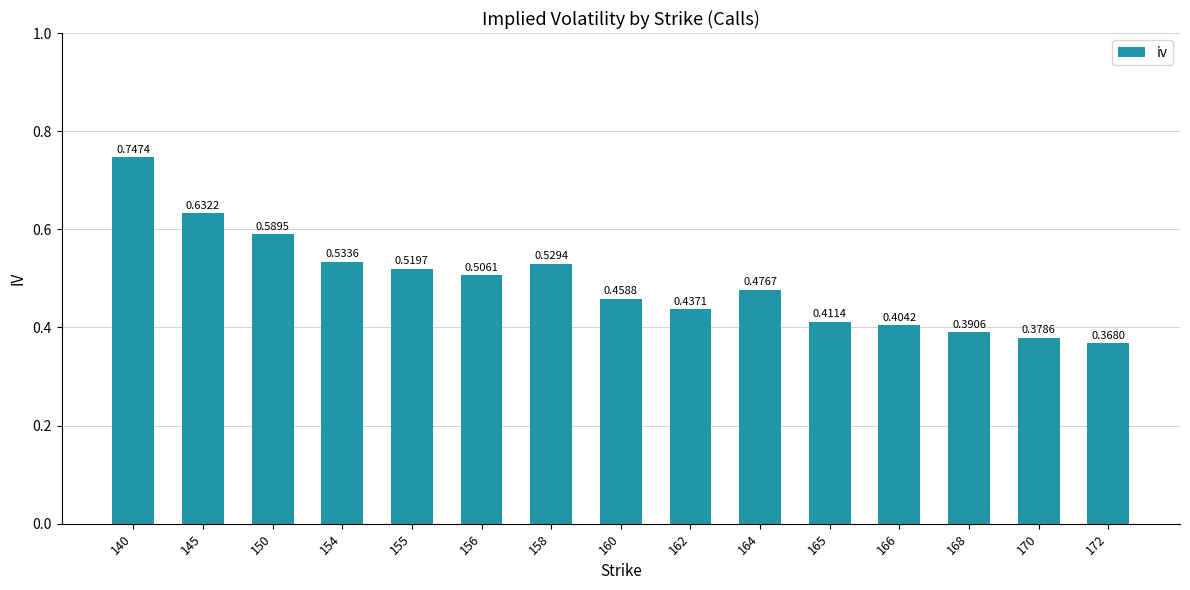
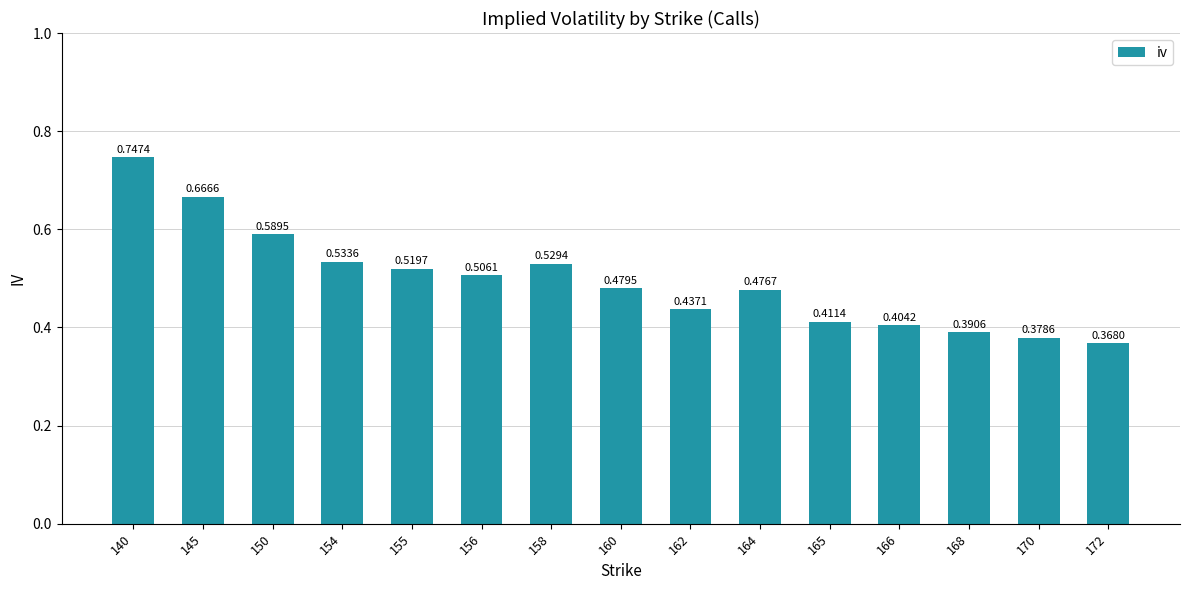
145: 0.6322 -> 0.6666
160: 0.4588 -> 0.4795
